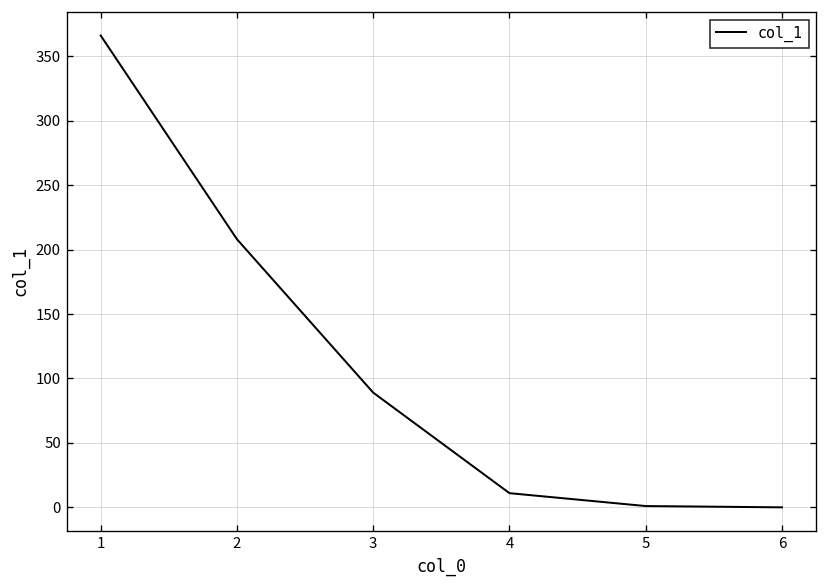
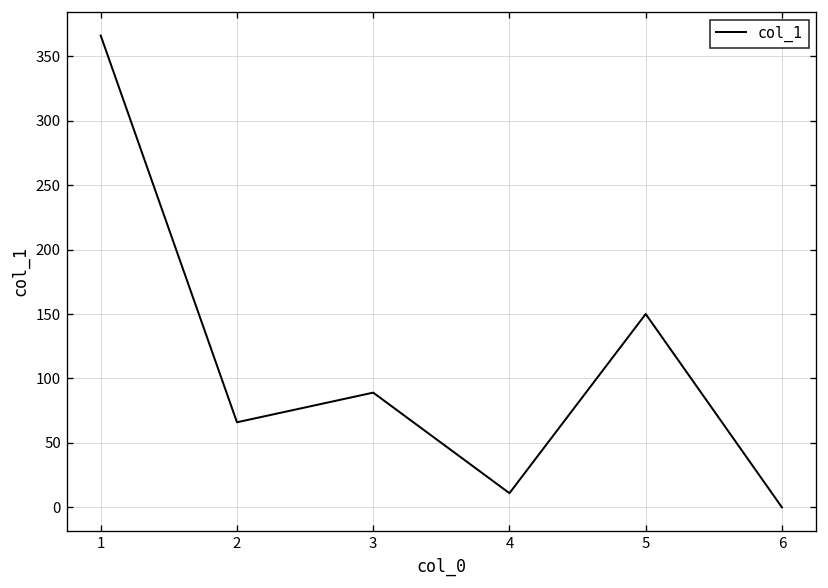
2: 208 -> 66
5: 1 -> 150
